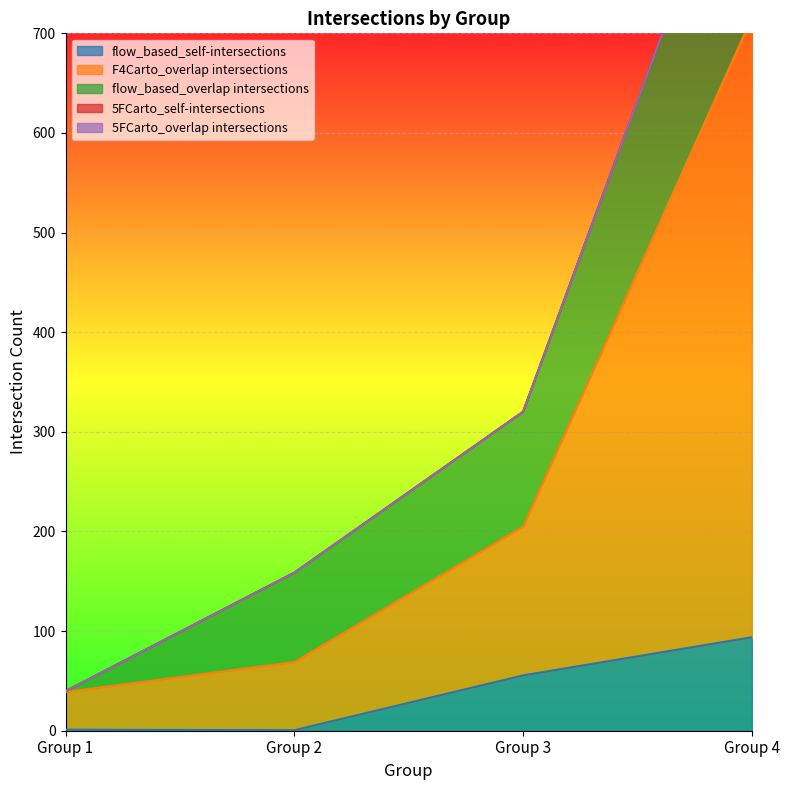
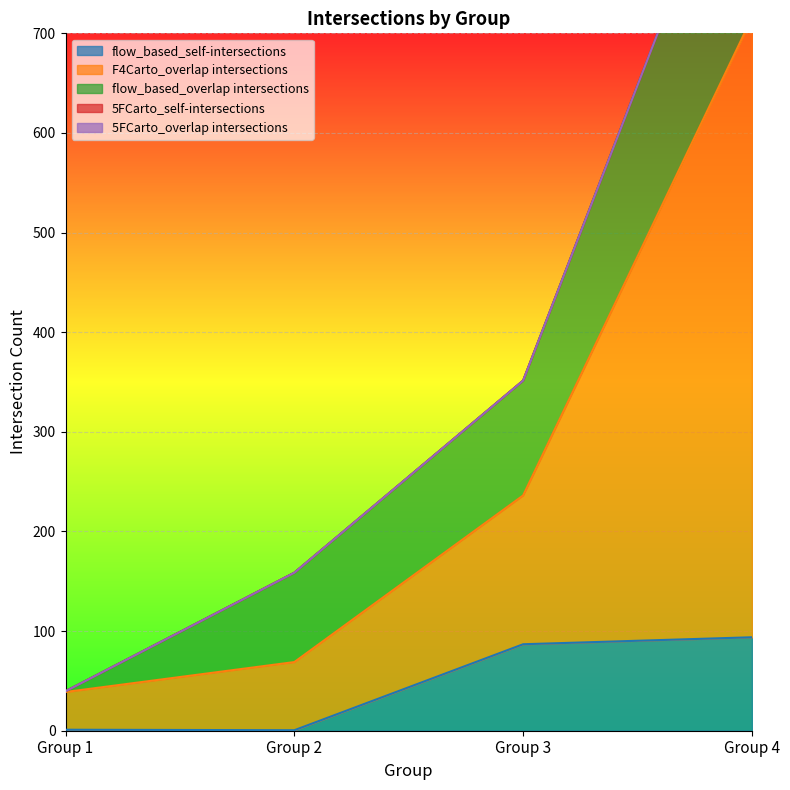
flow_based_self-intersections, Group 3: 60 -> 90
